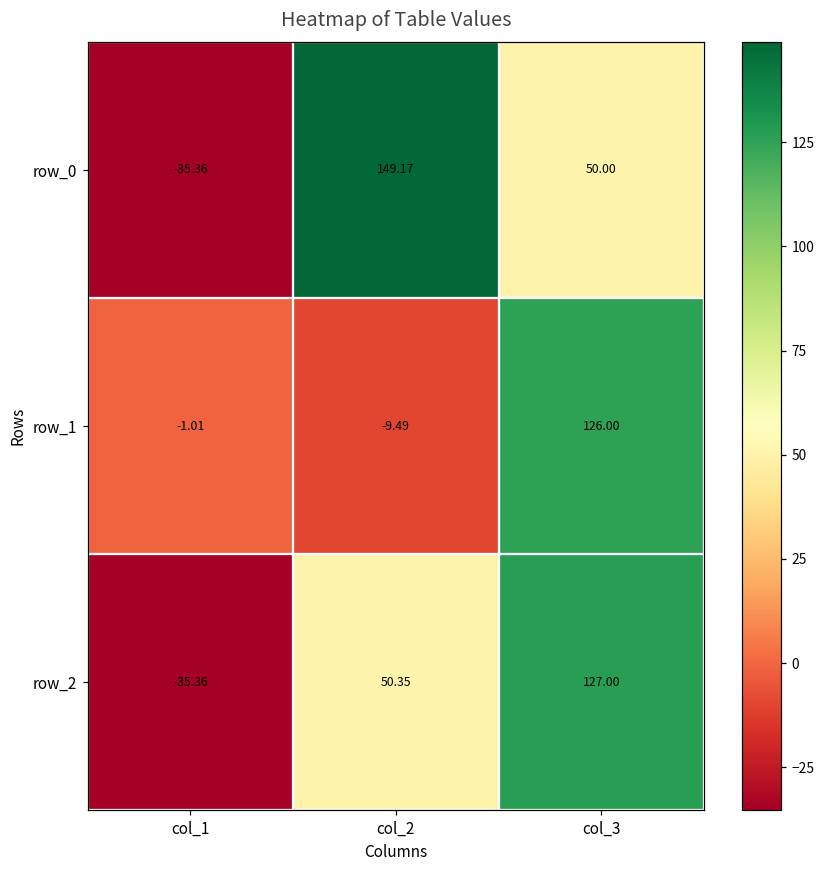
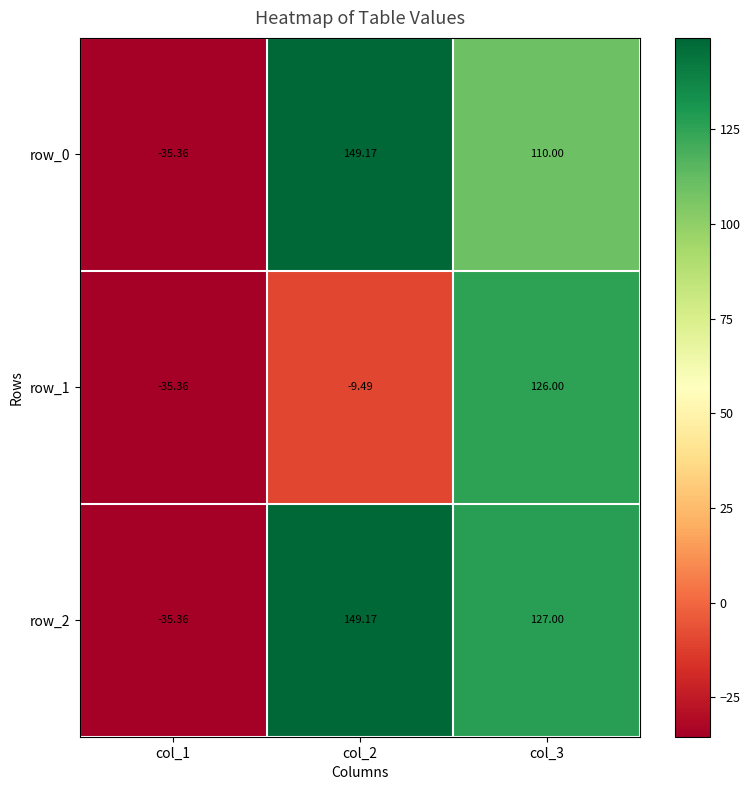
row_0, col_3: 50.00 -> 110.00
row_1, col_1: -1.01 -> -35.36
row_2, col_2: 50.35 -> 149.17
